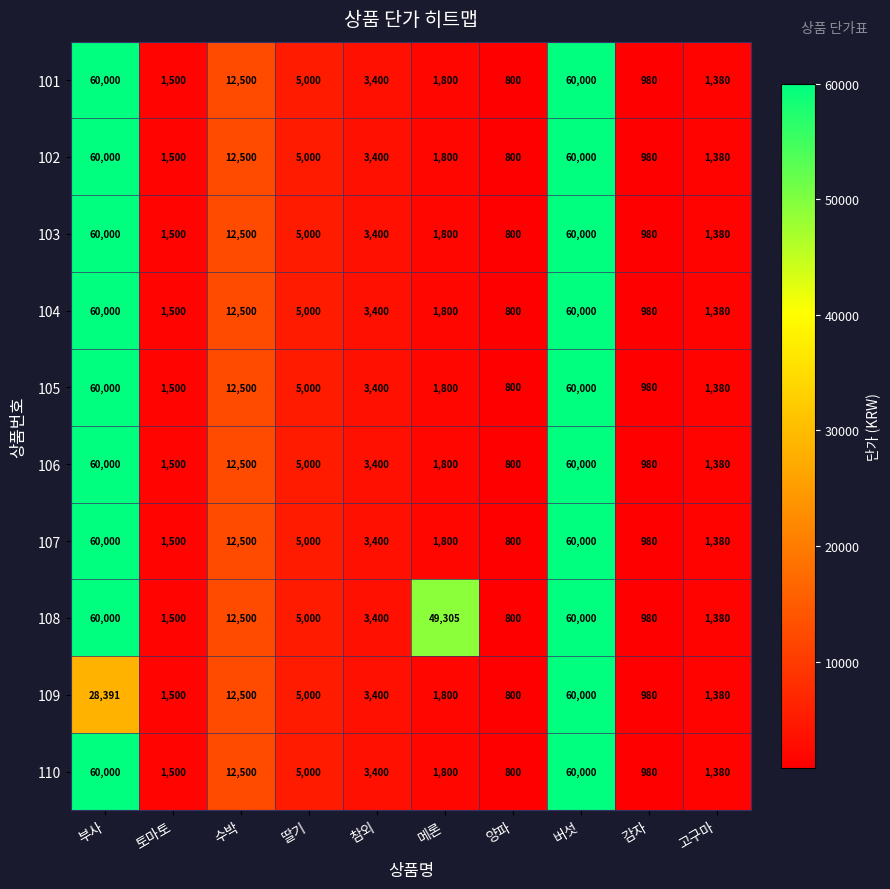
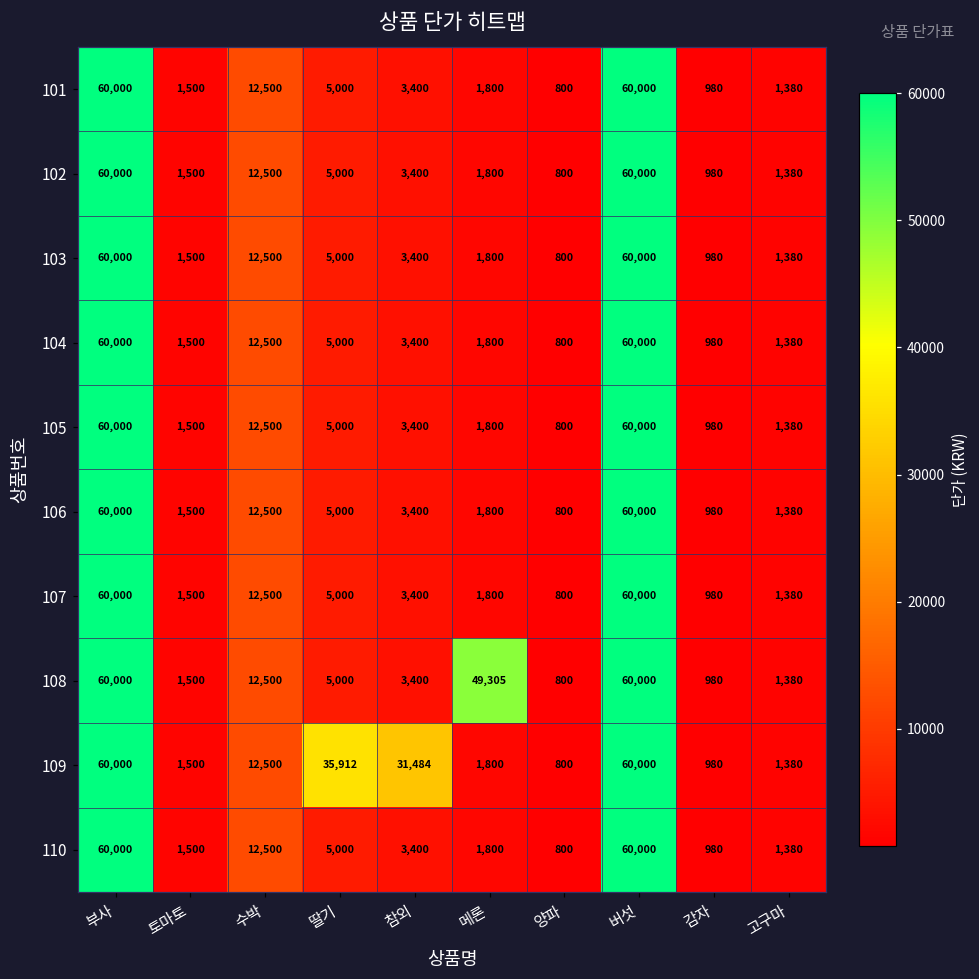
109, 부사: 28,391 -> 60,000
109, 딸기: 5,000 -> 35,912
109, 참외: 3,400 -> 31,484
